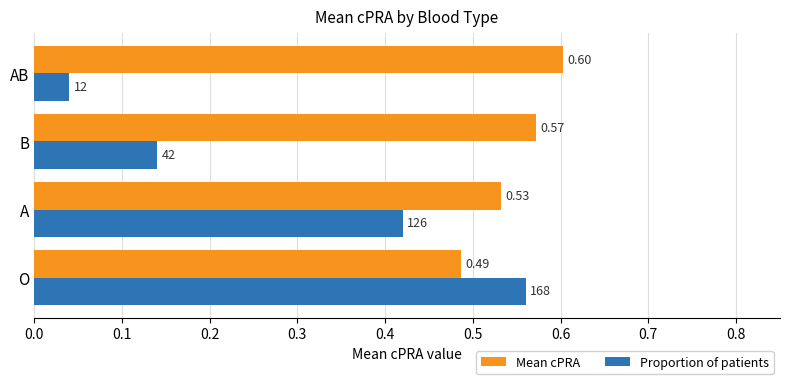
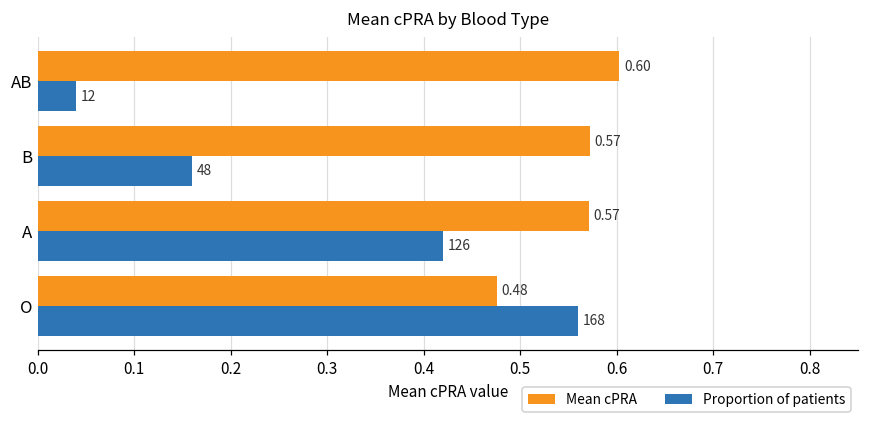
Proportion of patients, B: 42 -> 48
Mean cPRA, A: 0.53 -> 0.57
Mean cPRA, O: 0.49 -> 0.48
